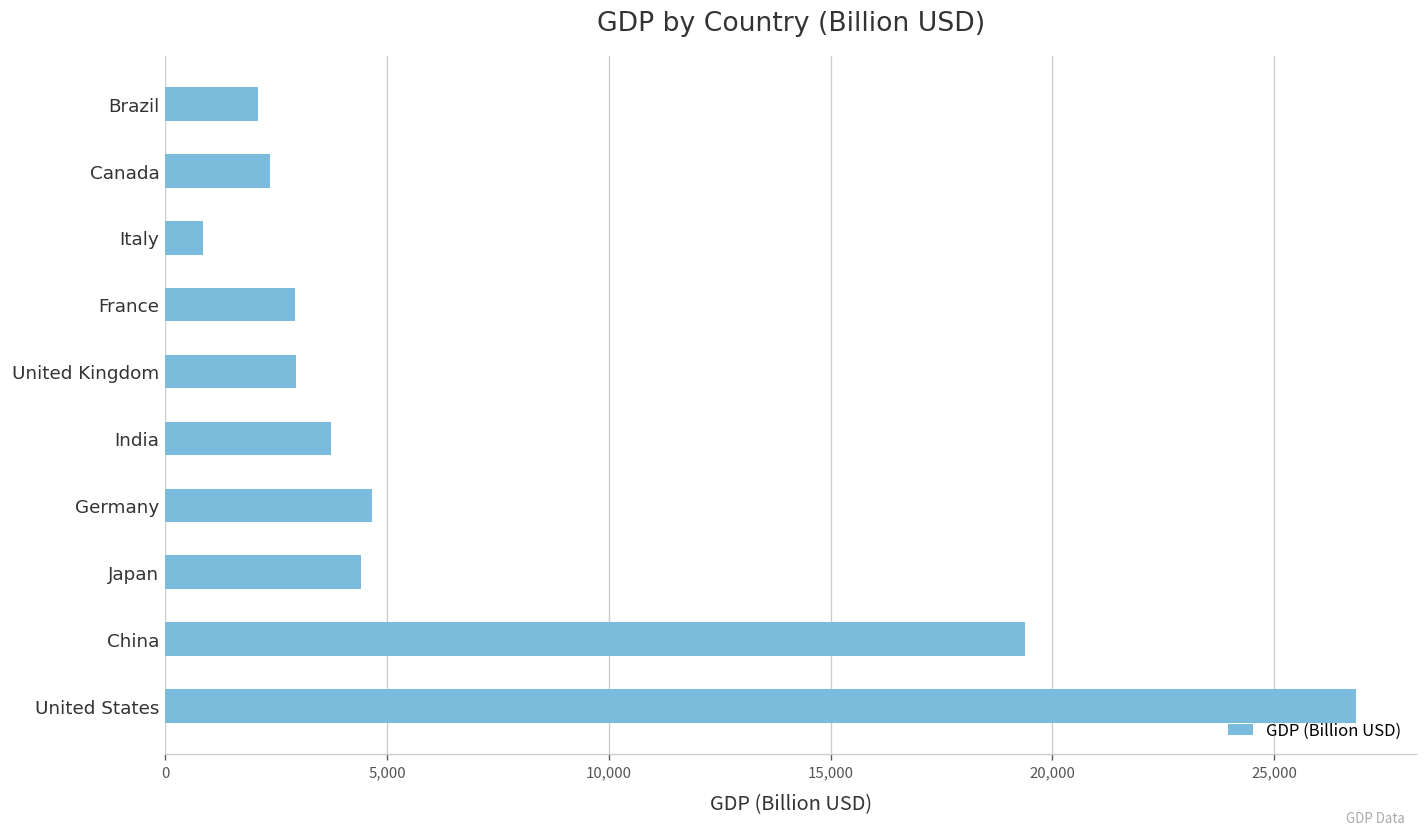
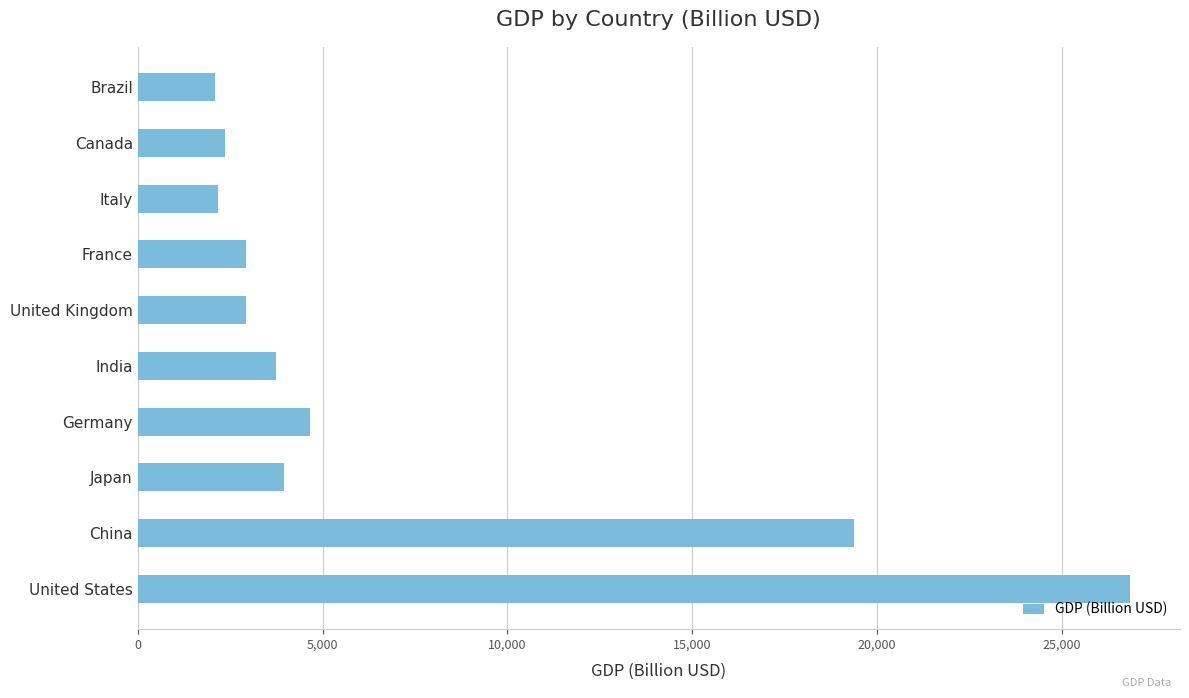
Italy: 800 -> 2,200
Japan: 4,400 -> 4,000
